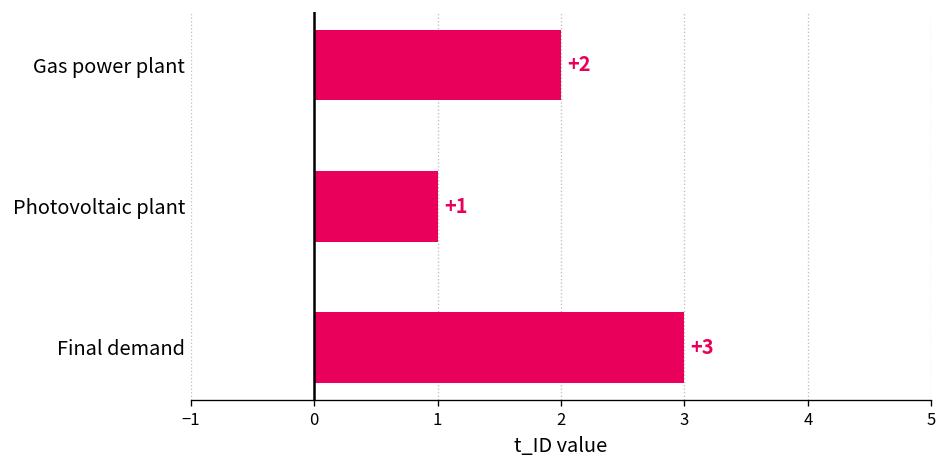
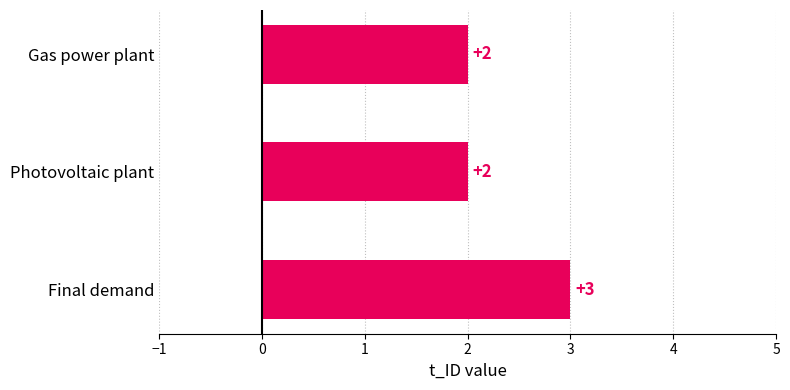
Photovoltaic plant: +1 -> +2
